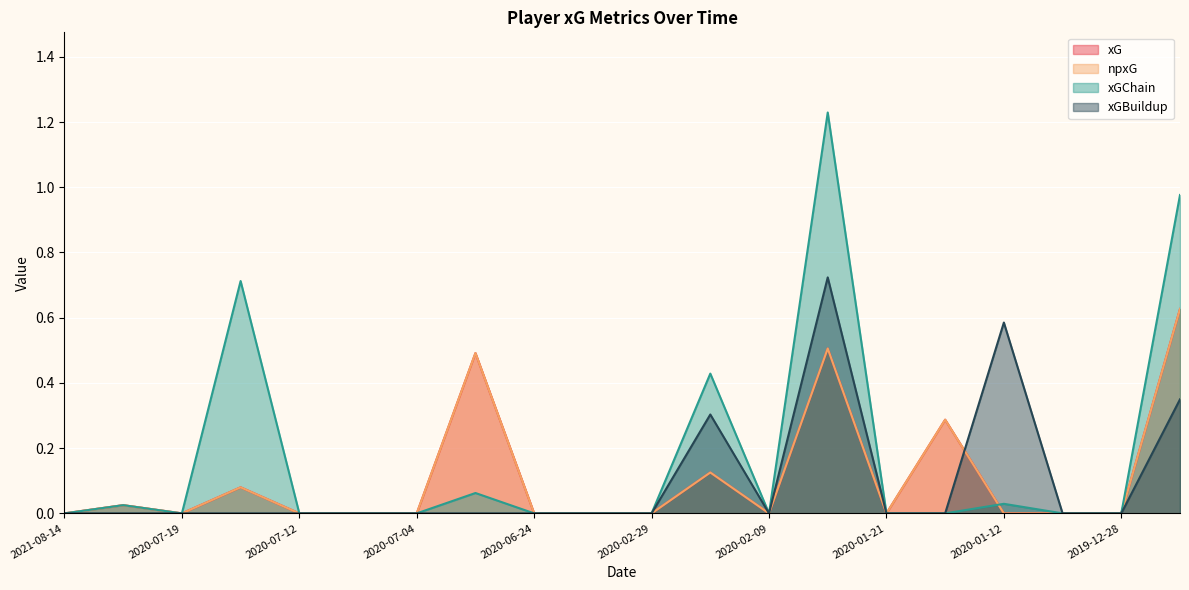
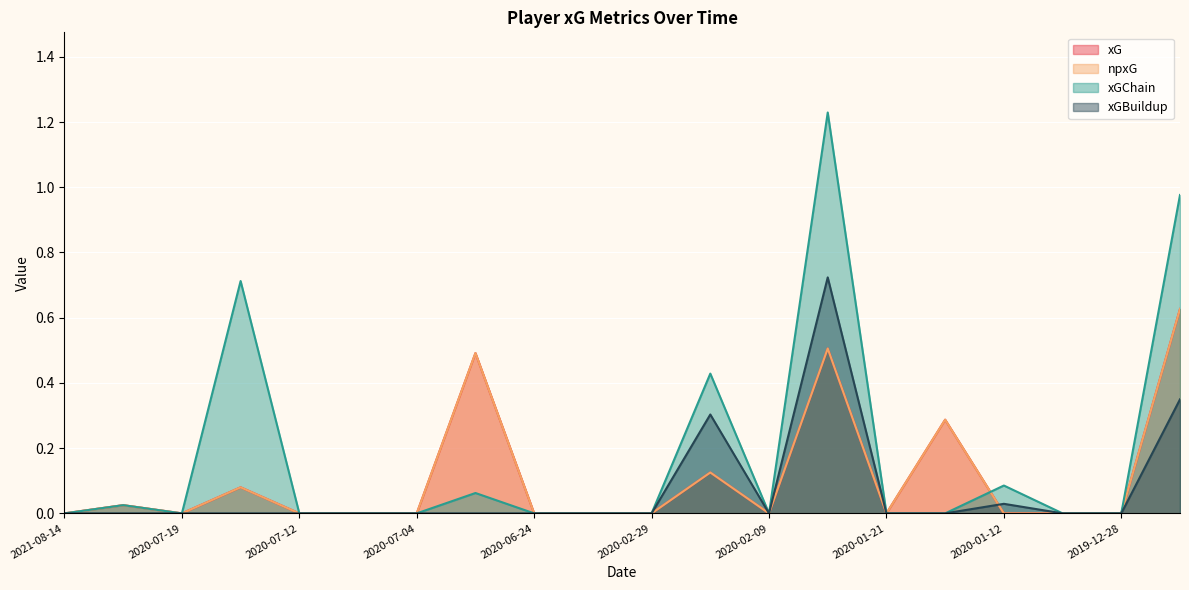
xGChain, 2020-01-12: 0.03 -> 0.09
xGBuildup, 2020-01-12: 0.59 -> 0.03
